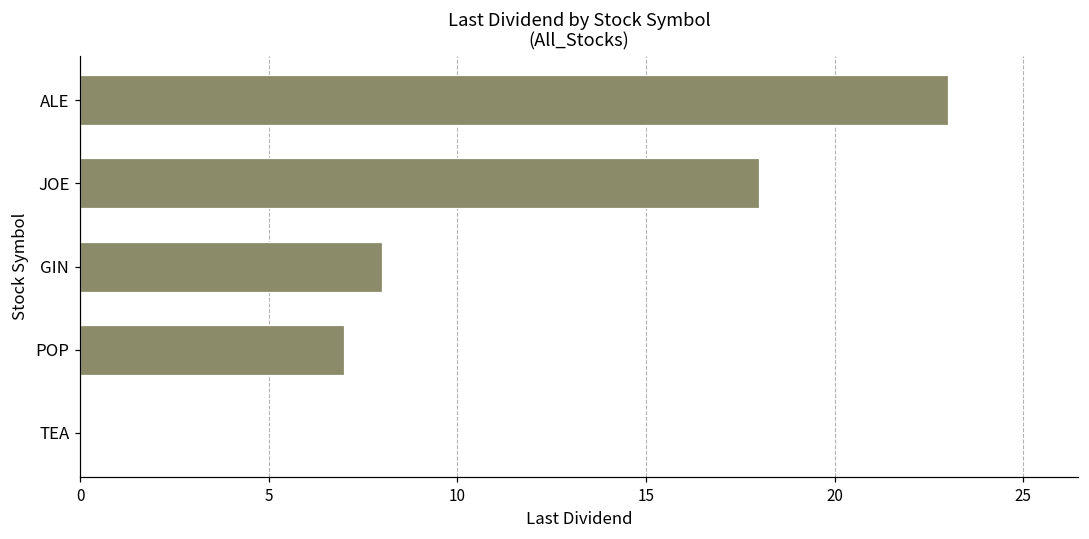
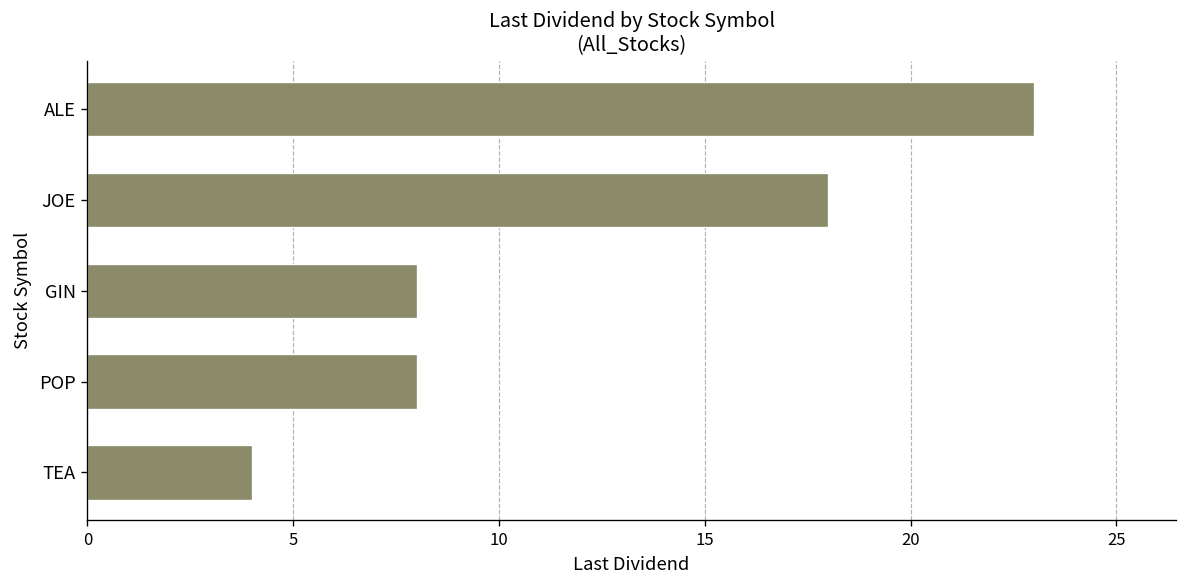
POP: 7 -> 8
TEA: 0 -> 4
